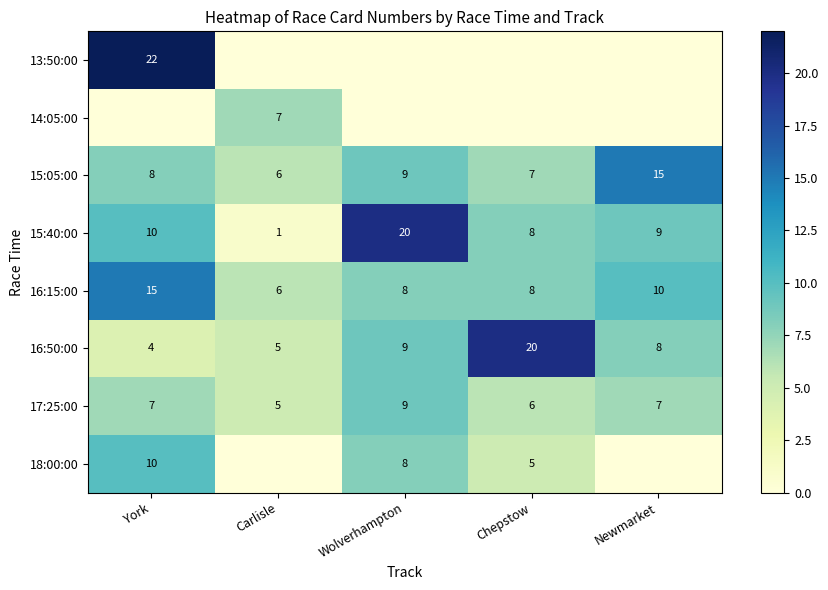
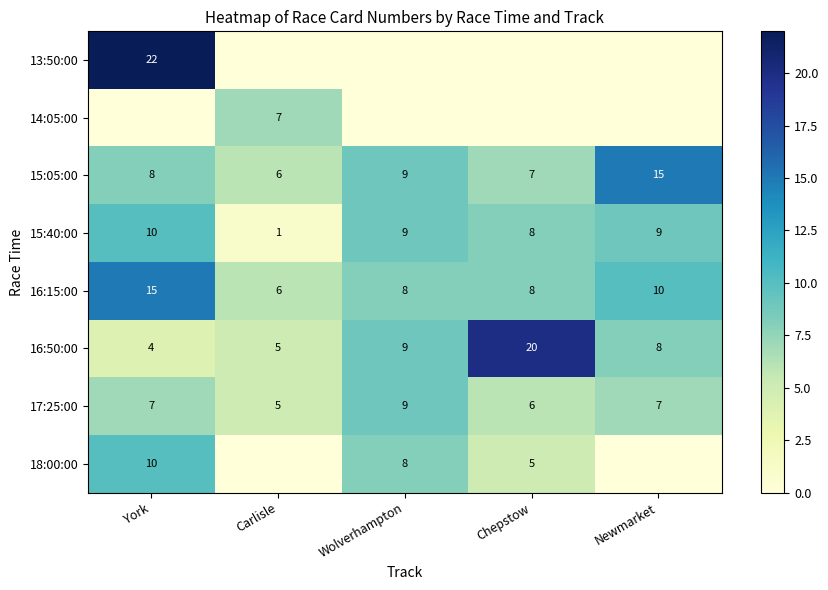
15:40:00, Wolverhampton: 20 -> 9
